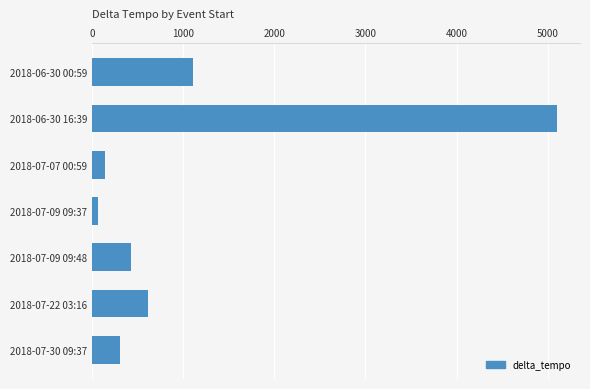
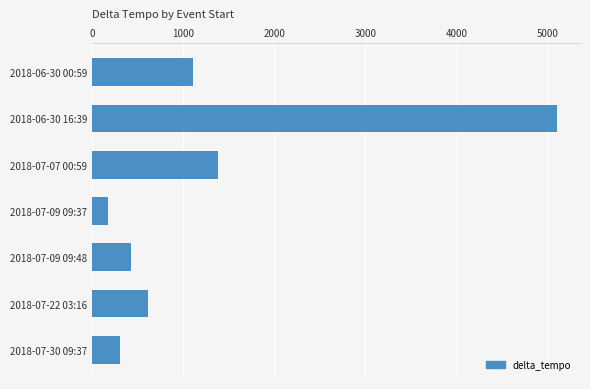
2018-07-07 00:59: 100 -> 1400
2018-07-09 09:37: 100 -> 200
